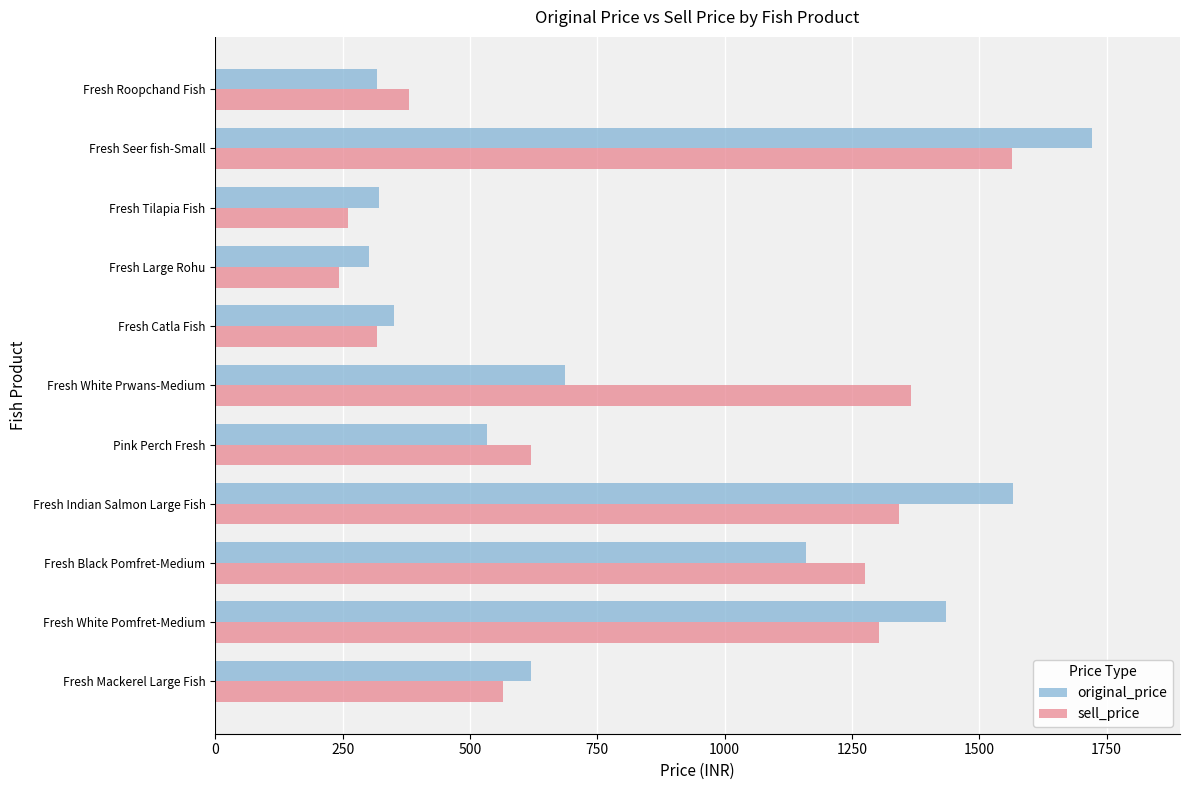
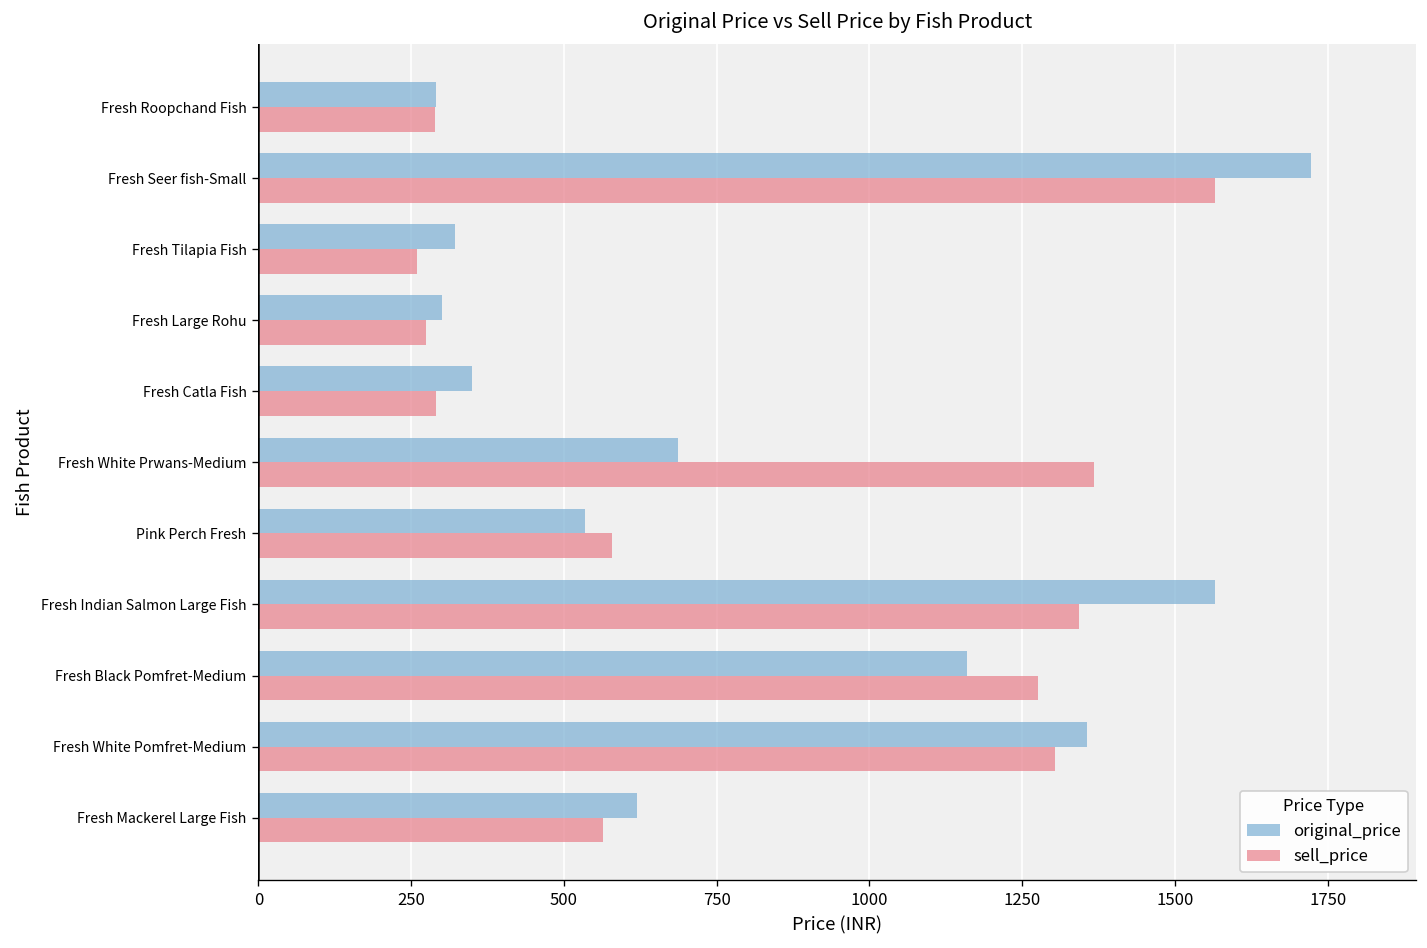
original_price, Fresh Roopchand Fish: 320 -> 290
sell_price, Fresh Roopchand Fish: 380 -> 290
sell_price, Fresh Large Rohu: 240 -> 270
sell_price, Fresh Catla Fish: 320 -> 290
sell_price, Pink Perch Fresh: 620 -> 580
original_price, Fresh White Pomfret-Medium: 1430 -> 1360
